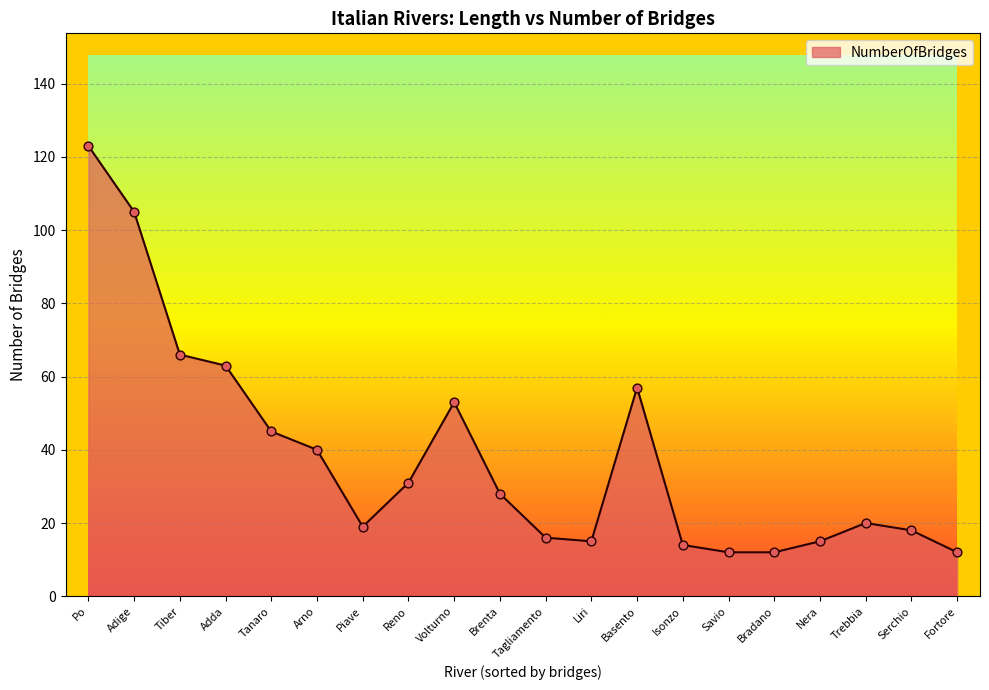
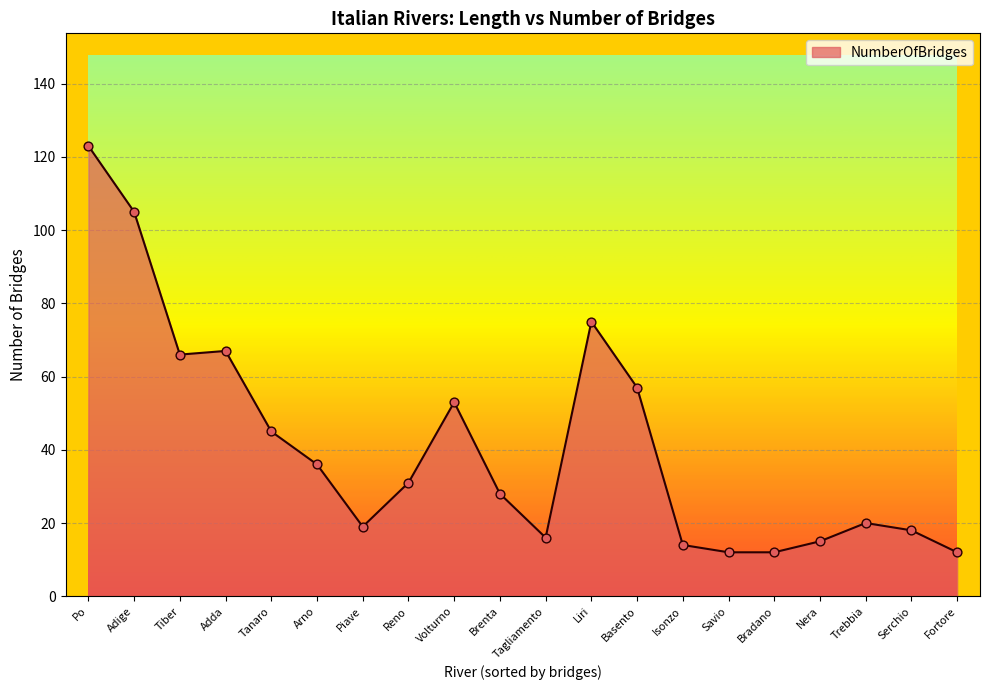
Adda: 63 -> 67
Arno: 40 -> 36
Liri: 15 -> 75
